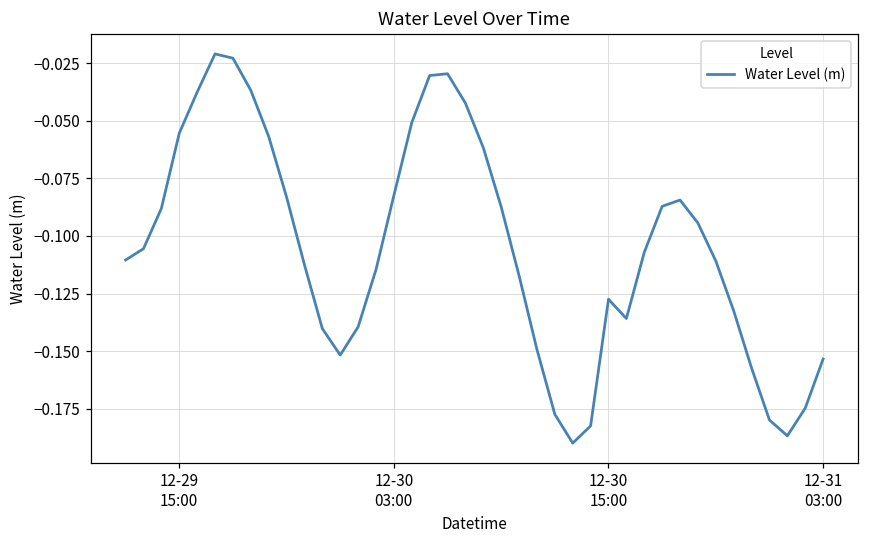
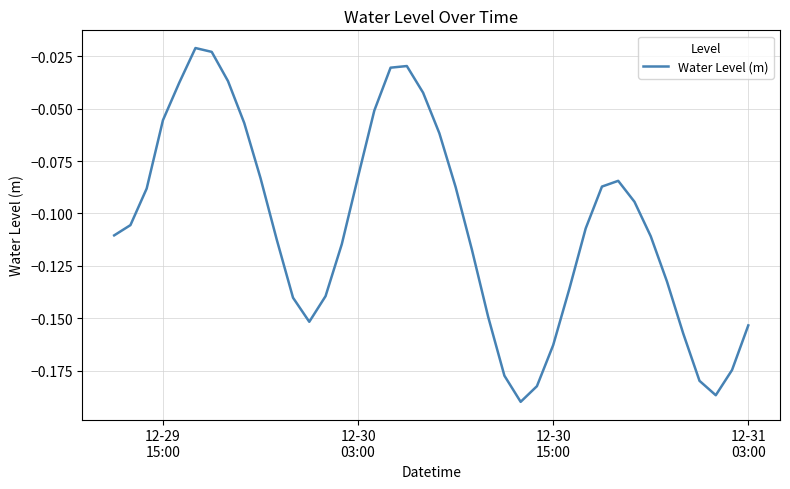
12-30 15:00: -0.127 -> -0.163
